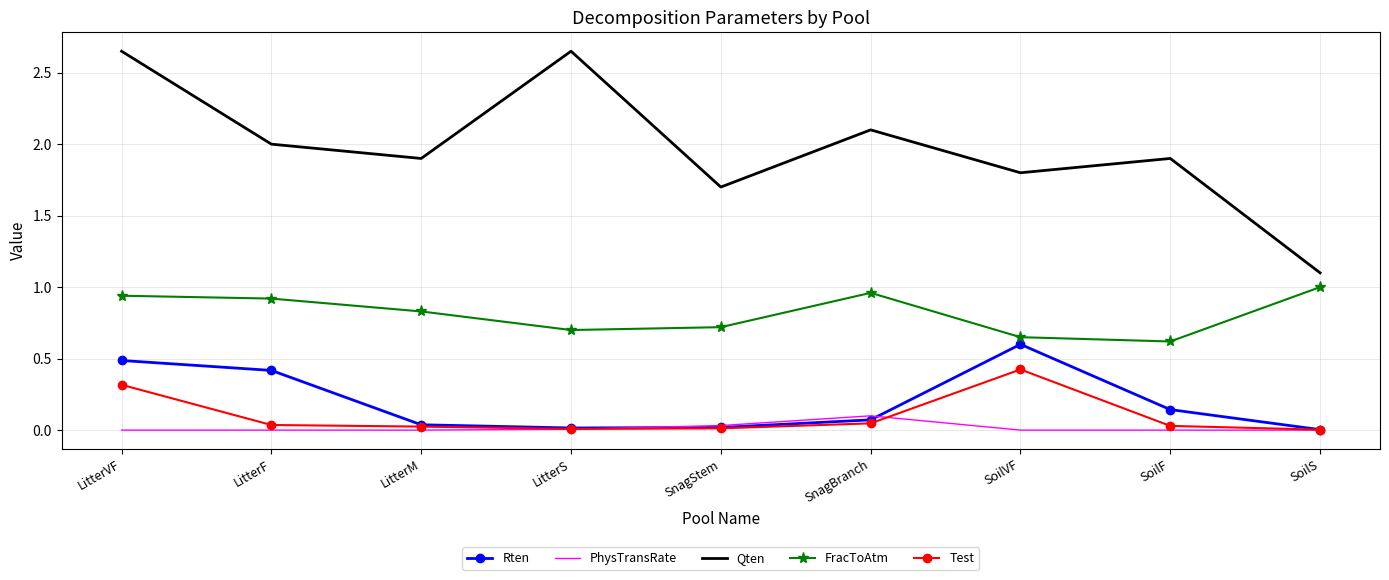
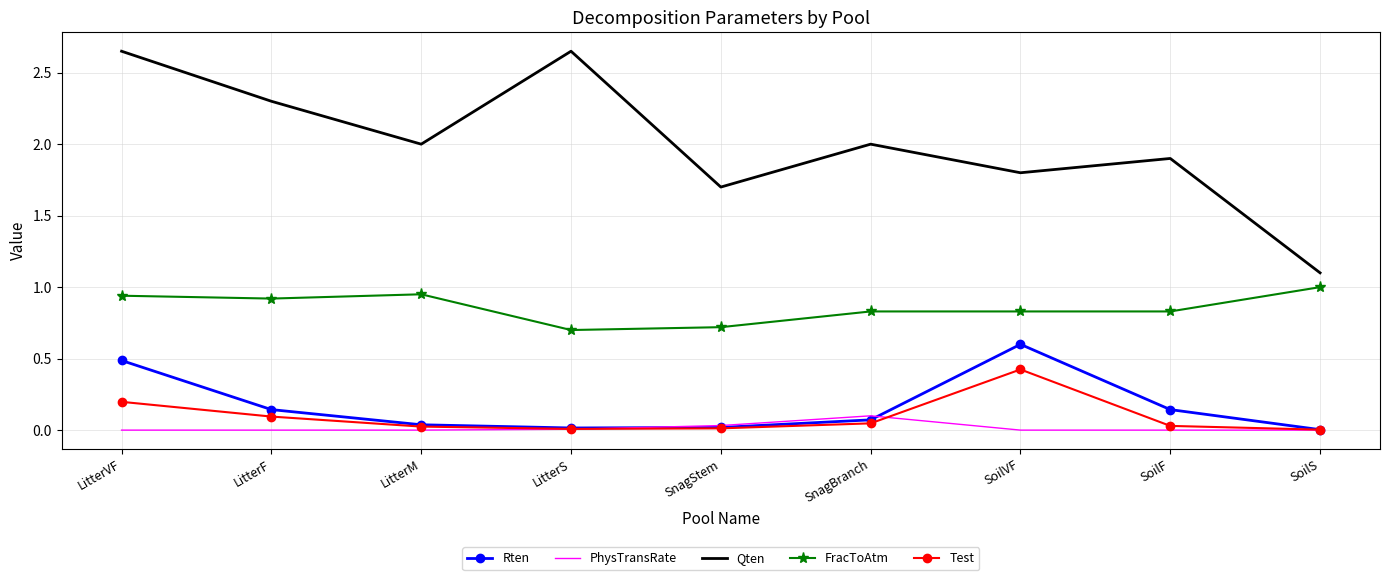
Test, LitterVF: 0.32 -> 0.20
Rten, LitterF: 0.42 -> 0.14
Qten, LitterF: 2.0 -> 2.3
Test, LitterF: 0.04 -> 0.09
Qten, LitterM: 1.9 -> 2.0
FracToAtm, LitterM: 0.83 -> 0.95
Qten, SnagBranch: 2.1 -> 2.0
FracToAtm, SnagBranch: 0.96 -> 0.83
FracToAtm, SoilVF: 0.65 -> 0.83
FracToAtm, SoilF: 0.62 -> 0.83
